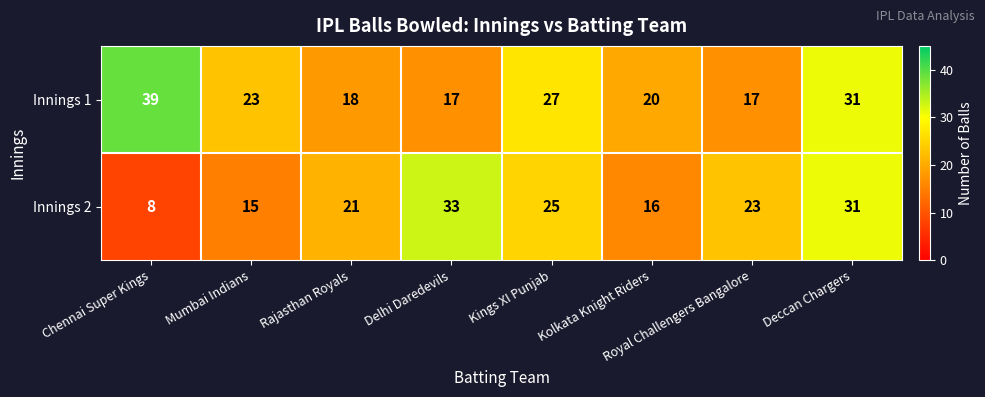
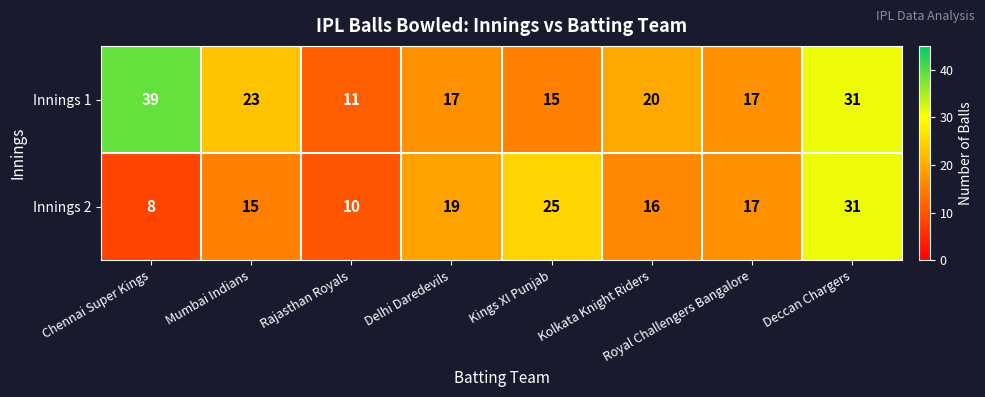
Innings 1, Rajasthan Royals: 18 -> 11
Innings 1, Kings XI Punjab: 27 -> 15
Innings 2, Rajasthan Royals: 21 -> 10
Innings 2, Delhi Daredevils: 33 -> 19
Innings 2, Royal Challengers Bangalore: 23 -> 17
